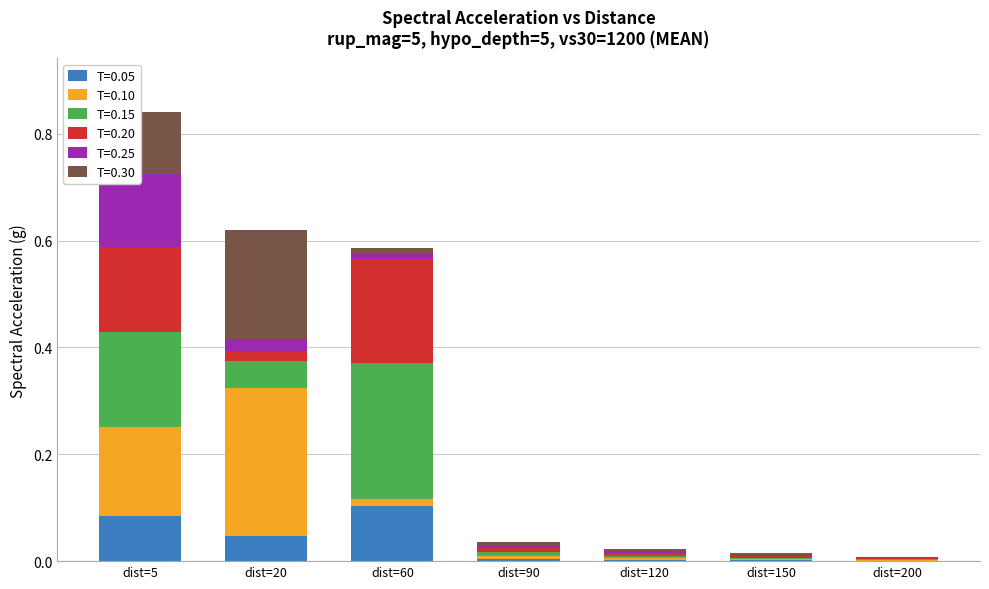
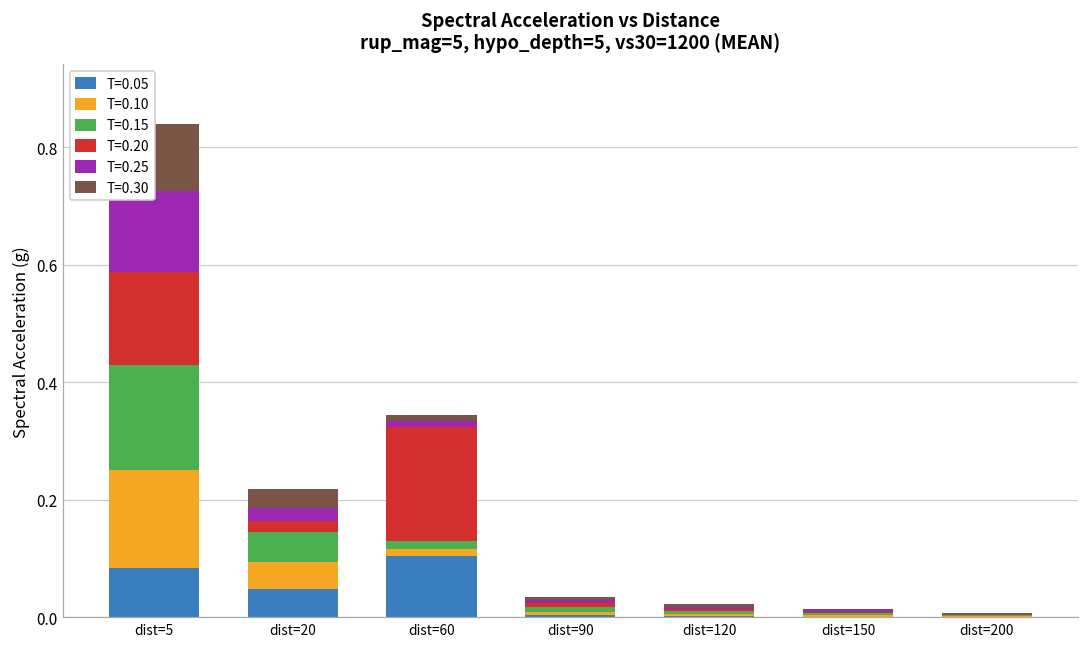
T=0.10, dist=20: 0.28 -> 0.05
T=0.30, dist=20: 0.21 -> 0.03
T=0.15, dist=60: 0.26 -> 0.01
